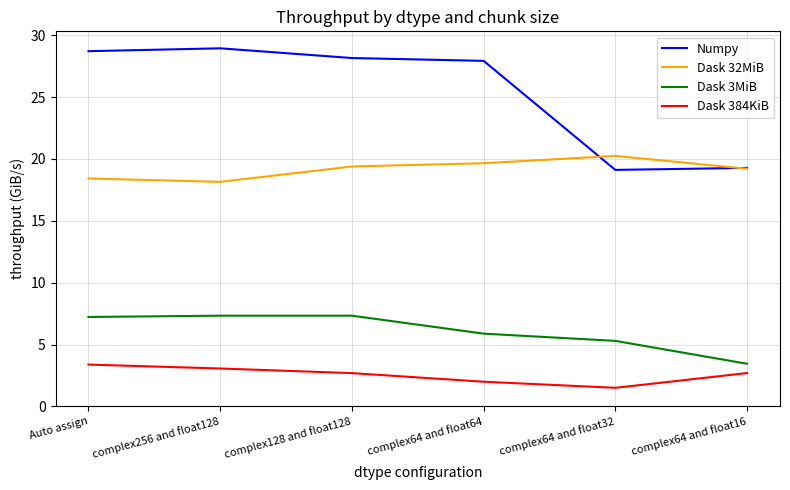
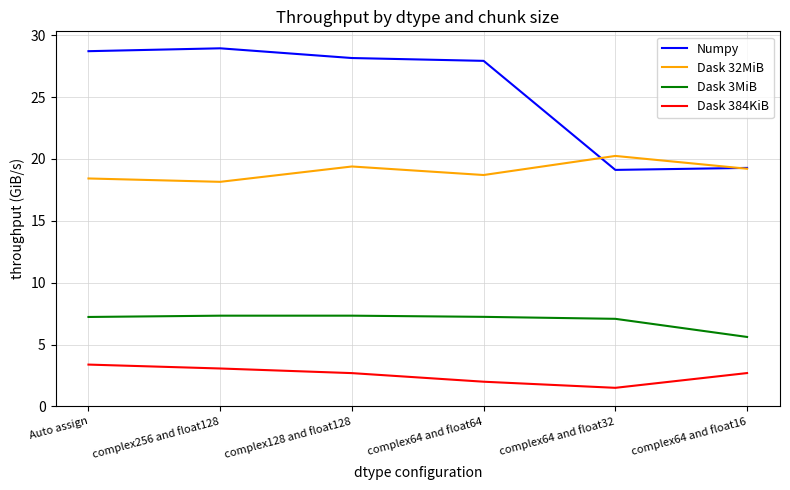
Dask 32MiB, complex64 and float64: 19.7 -> 18.7
Dask 3MiB, complex64 and float64: 5.9 -> 7.2
Dask 3MiB, complex64 and float32: 5.3 -> 7.1
Dask 3MiB, complex64 and float16: 3.4 -> 5.6
